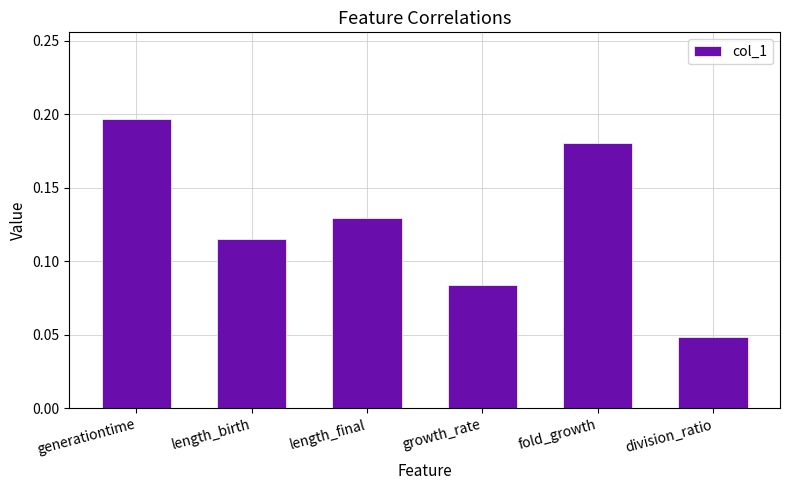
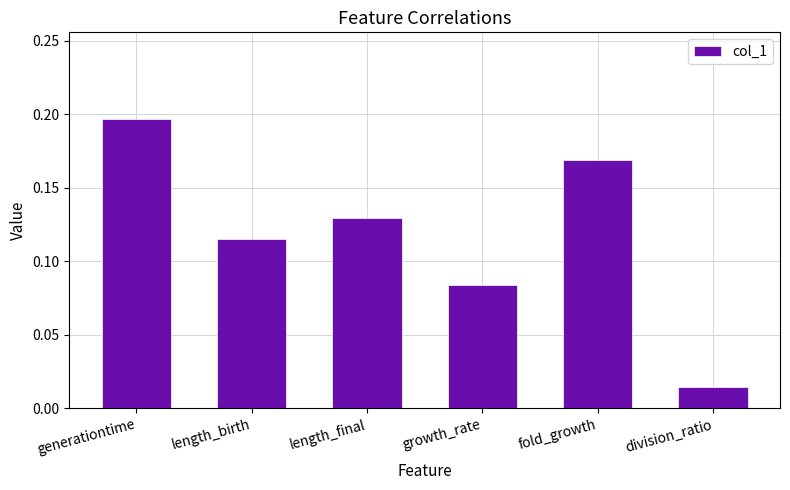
fold_growth: 0.181 -> 0.169
division_ratio: 0.048 -> 0.014
